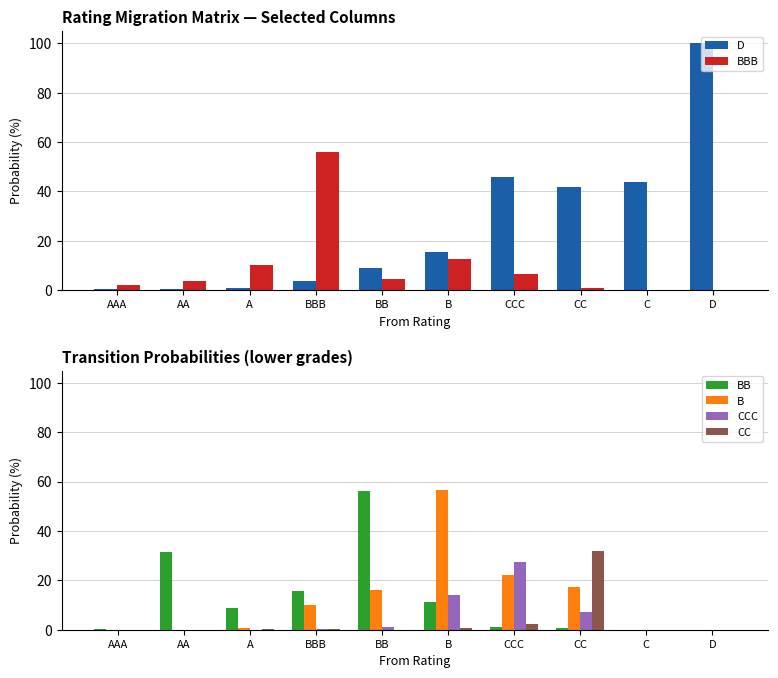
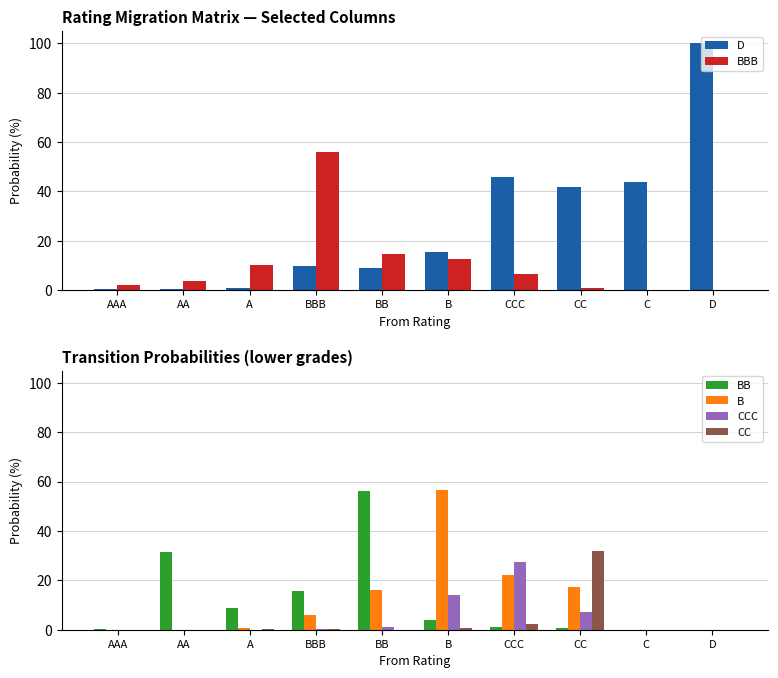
Rating Migration Matrix — Selected Columns, D, BBB: 4 -> 10
Rating Migration Matrix — Selected Columns, BBB, BB: 4 -> 15
Transition Probabilities (lower grades), B, BBB: 10 -> 6
Transition Probabilities (lower grades), BB, B: 11 -> 4
